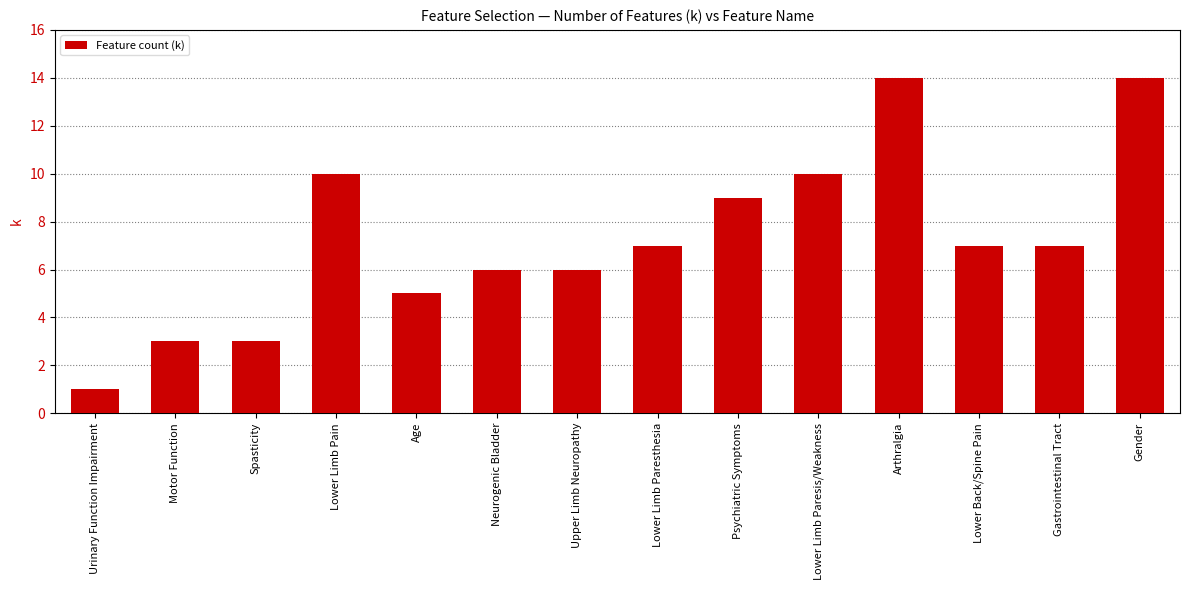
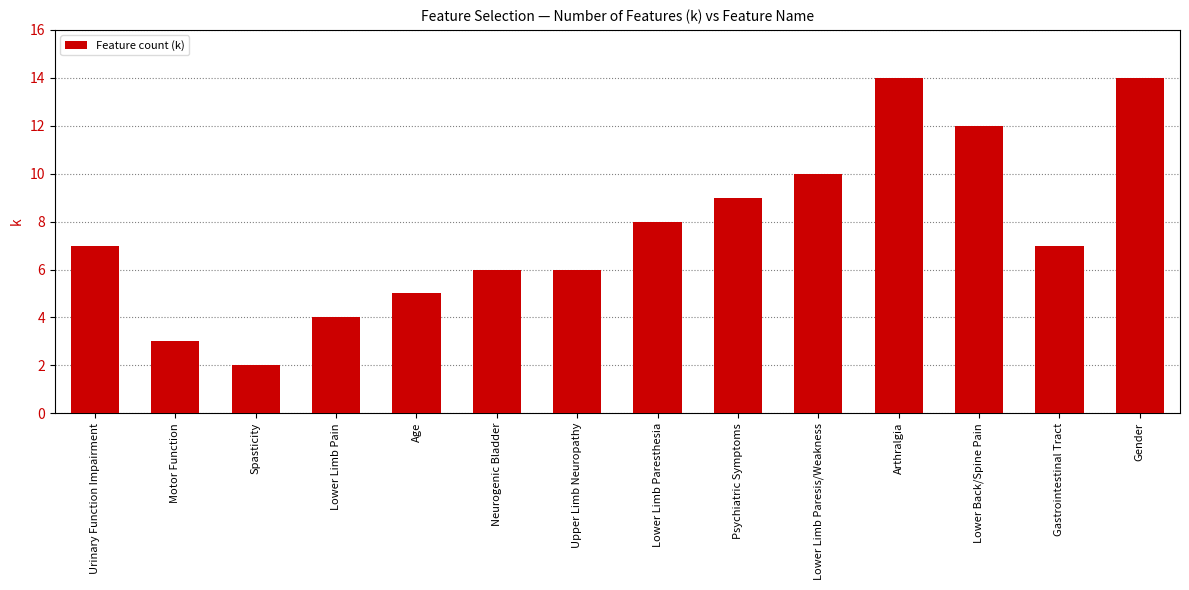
Urinary Function Impairment: 1 -> 7
Spasticity: 3 -> 2
Lower Limb Pain: 10 -> 4
Lower Limb Paresthesia: 7 -> 8
Lower Back/Spine Pain: 7 -> 12
